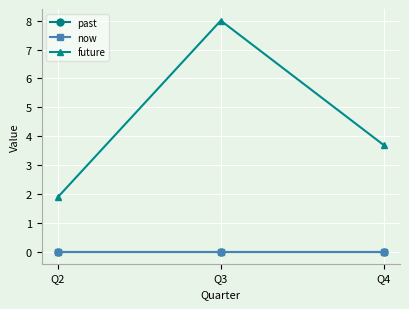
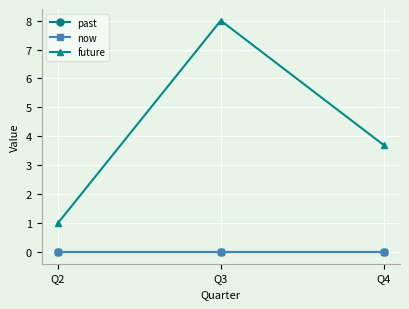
future, Q2: 1.9 -> 1.0
